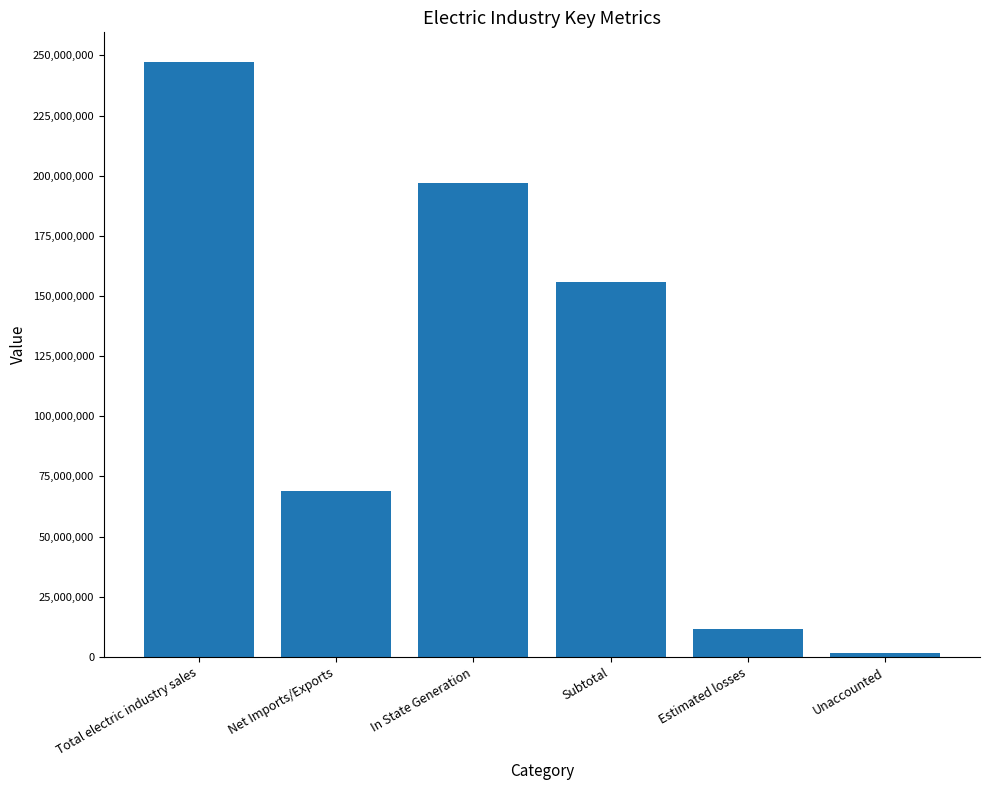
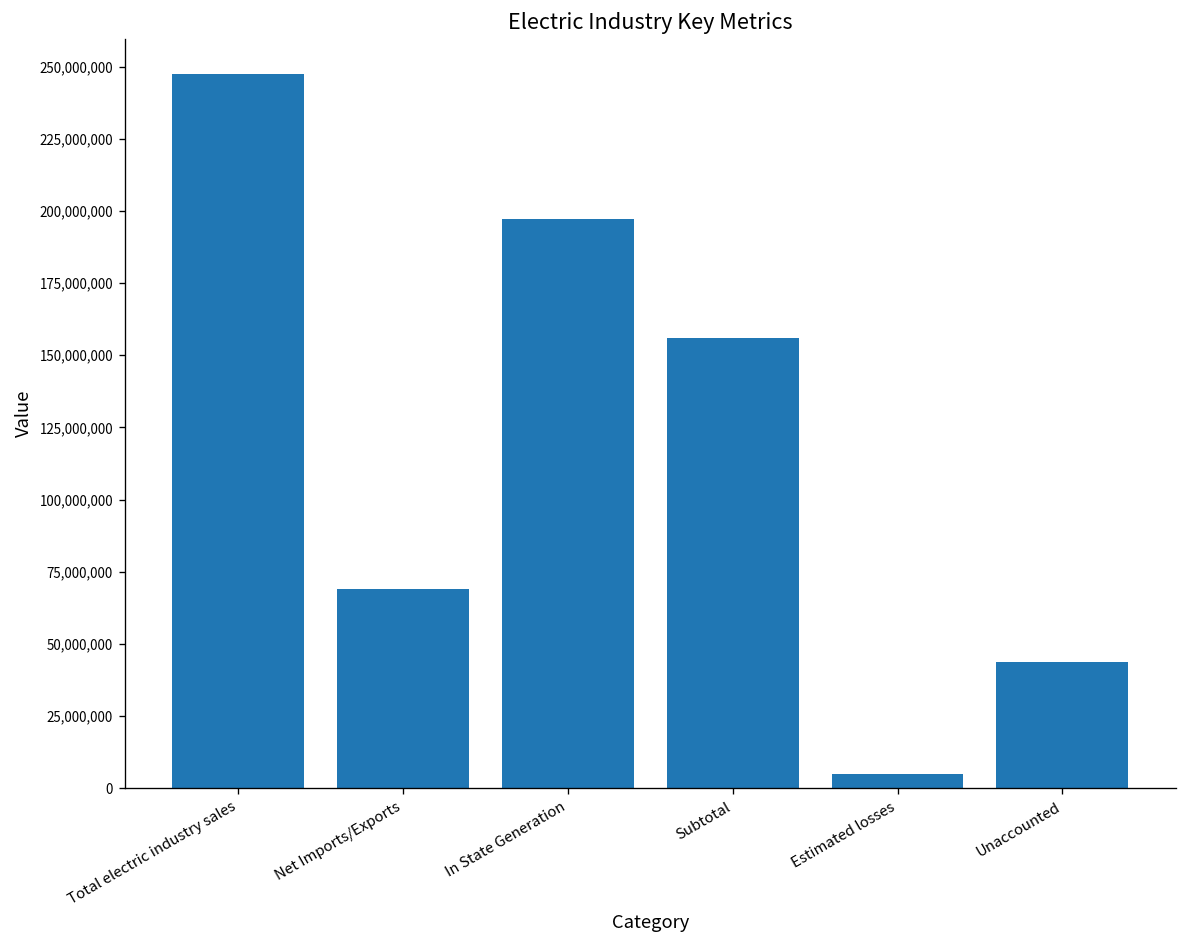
Estimated losses: 12,000,000 -> 5,000,000
Unaccounted: 2,000,000 -> 44,000,000
